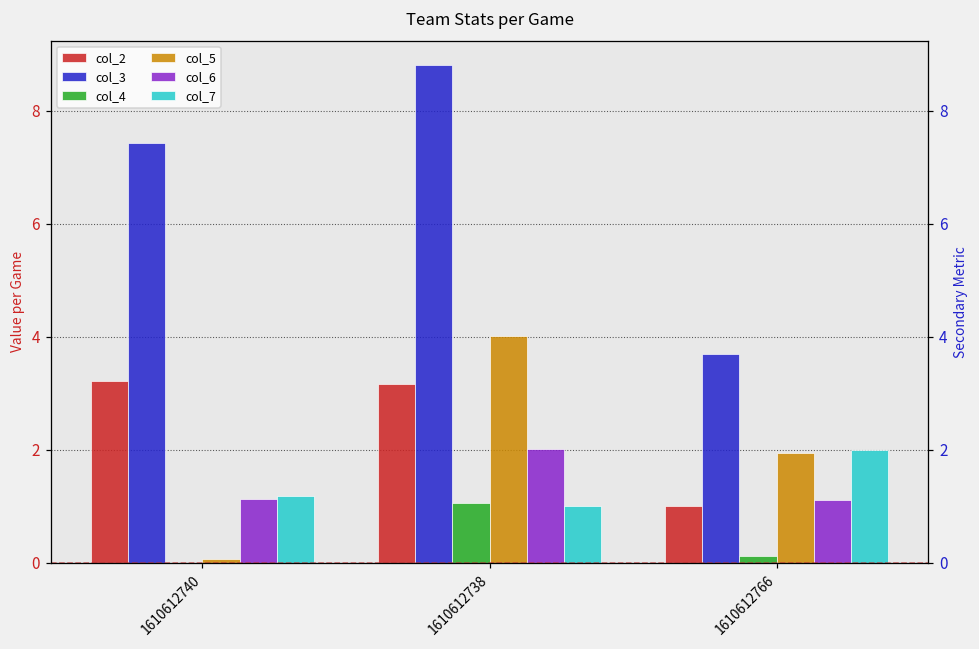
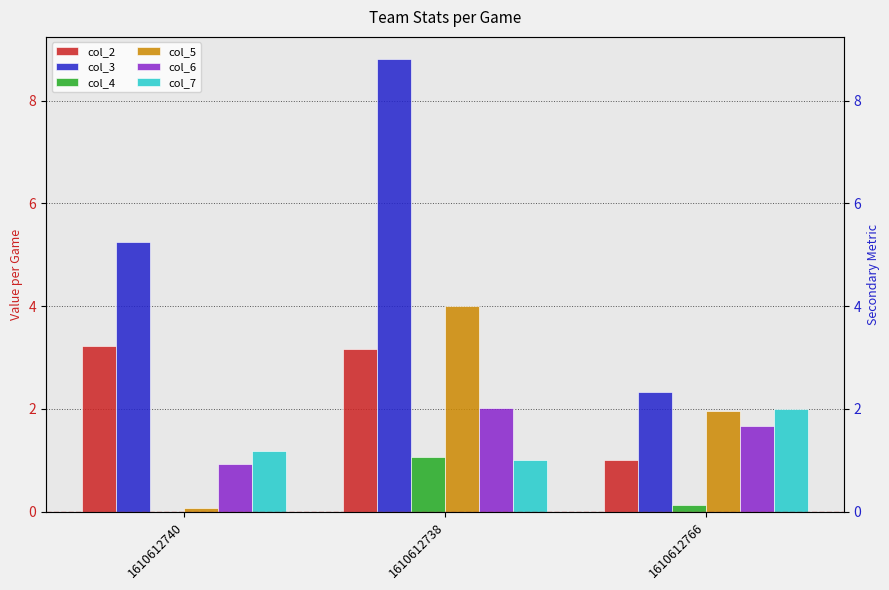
col_3, 1610612740: 7.4 -> 5.2
col_6, 1610612740: 1.1 -> 0.9
col_3, 1610612766: 3.7 -> 2.3
col_6, 1610612766: 1.1 -> 1.7
